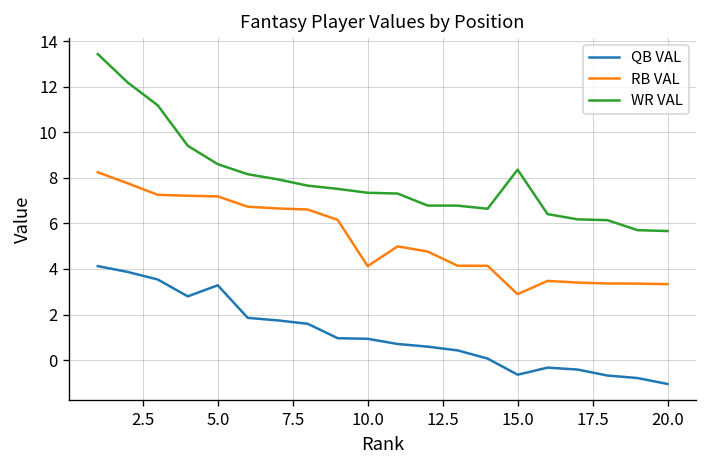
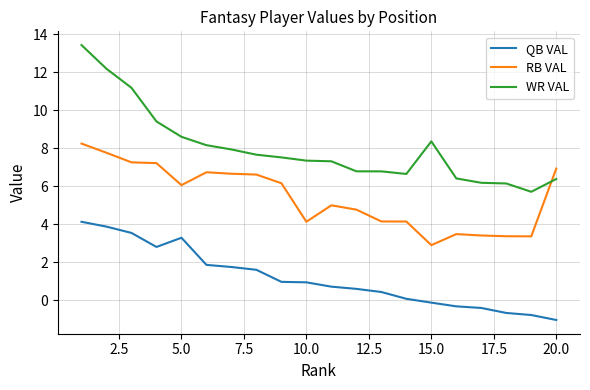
RB VAL, 5.0: 7.2 -> 6.1
QB VAL, 15.0: -0.6 -> -0.1
RB VAL, 20.0: 3.3 -> 6.9
WR VAL, 20.0: 5.7 -> 6.4
